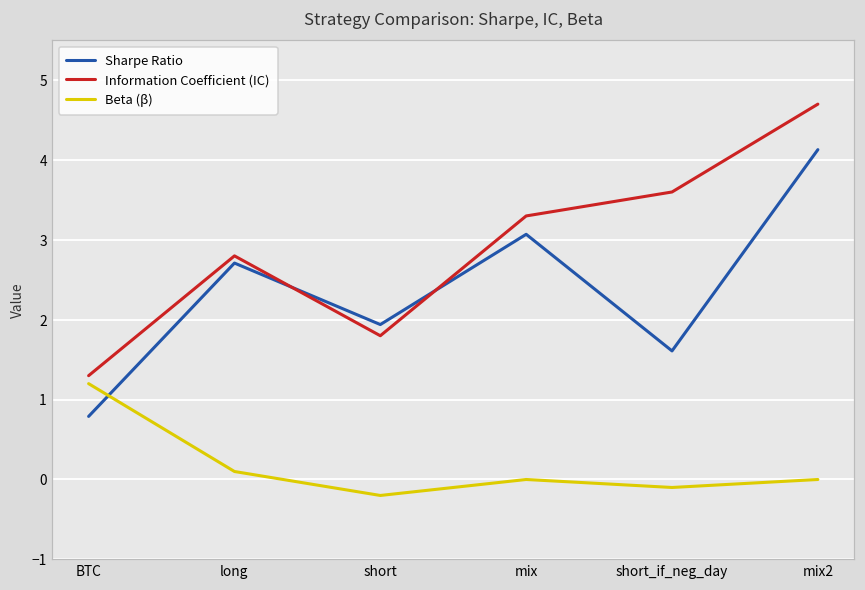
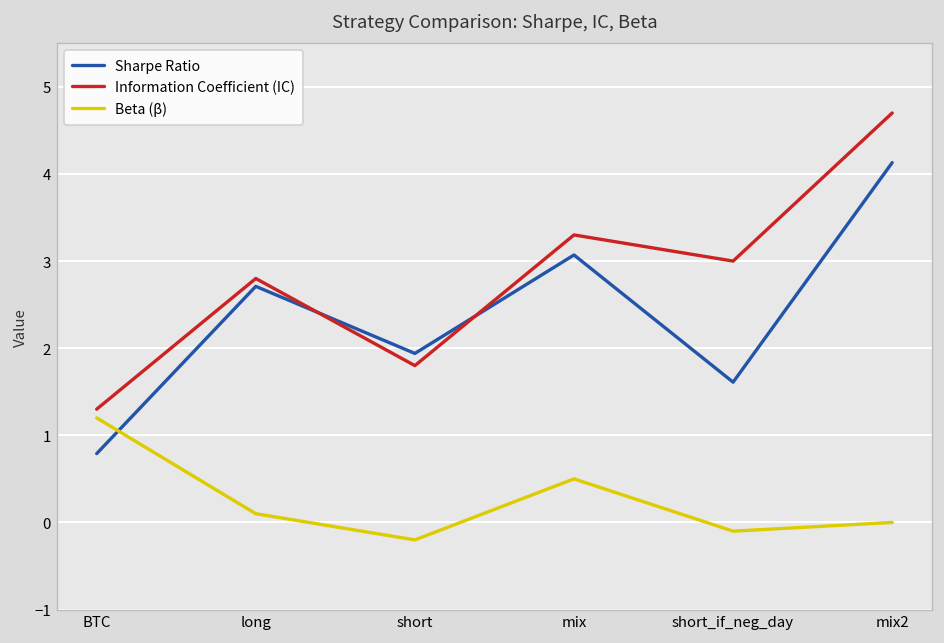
Beta (β), mix: 0.0 -> 0.5
Information Coefficient (IC), short_if_neg_day: 3.6 -> 3.0
